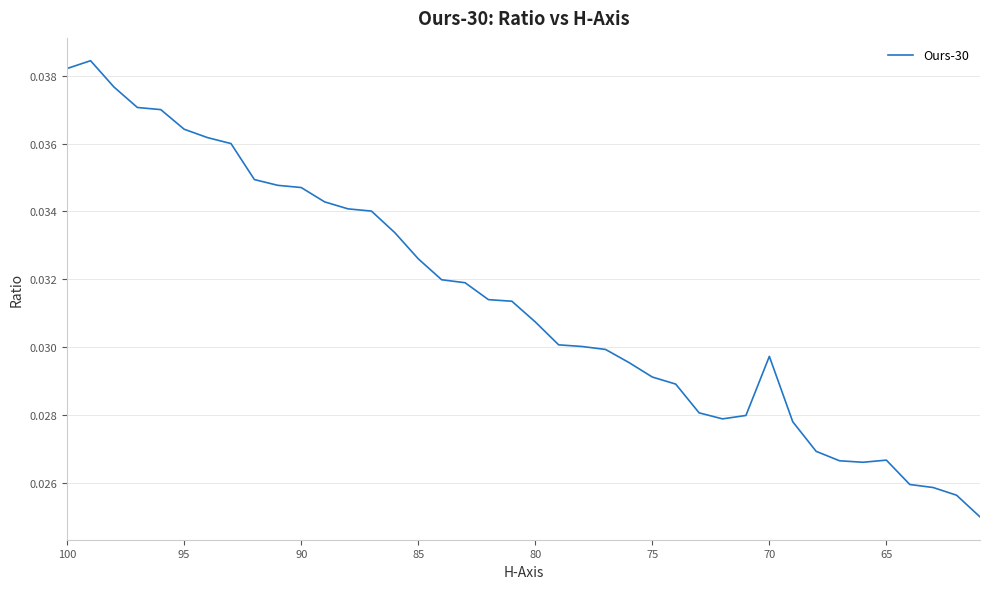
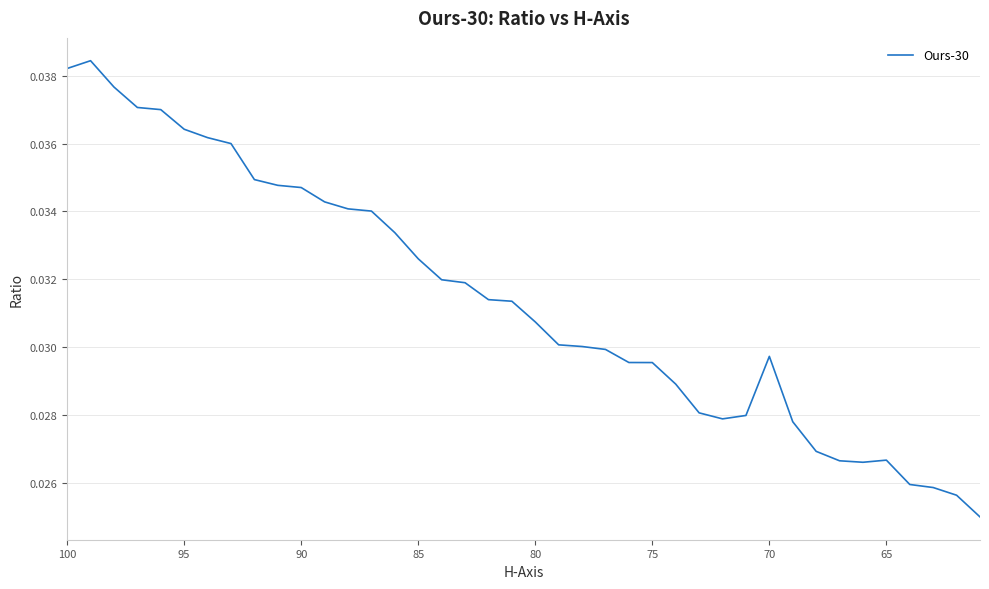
75: 0.0291 -> 0.0295
